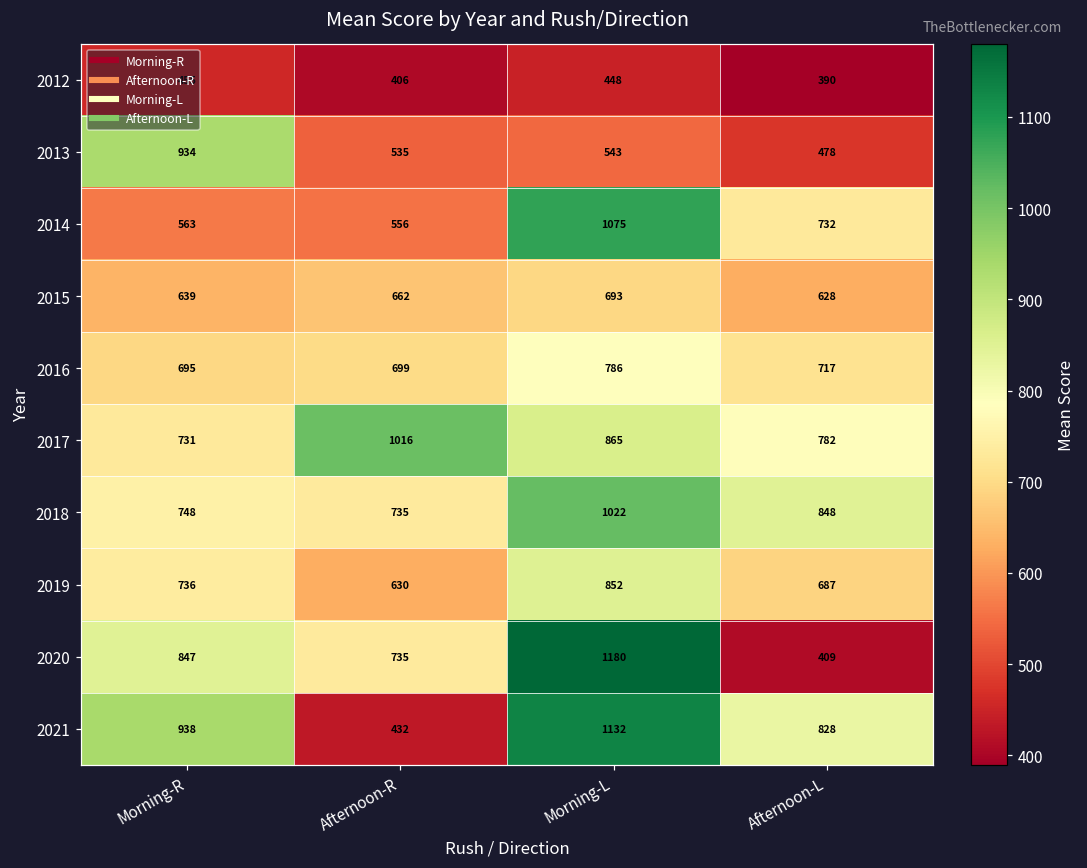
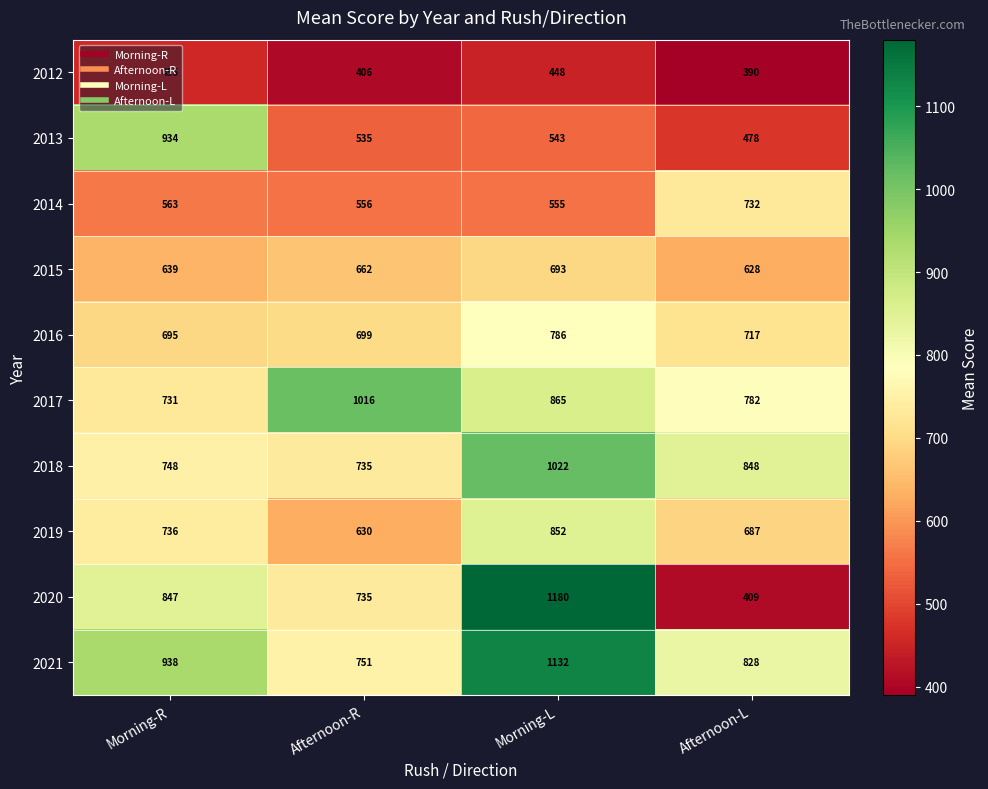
2014, Morning-L: 1075 -> 555
2021, Afternoon-R: 432 -> 751
